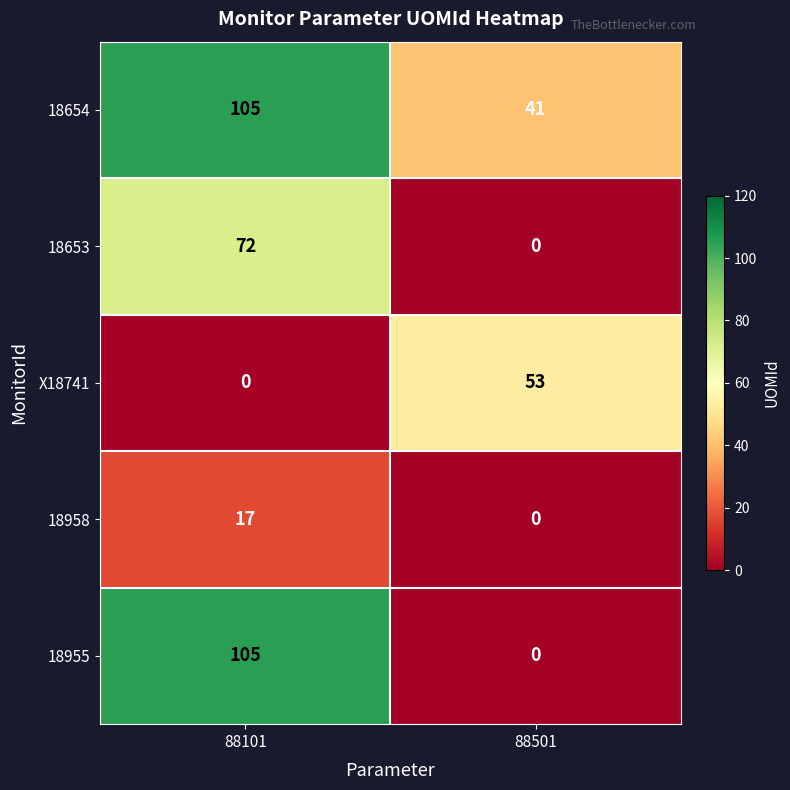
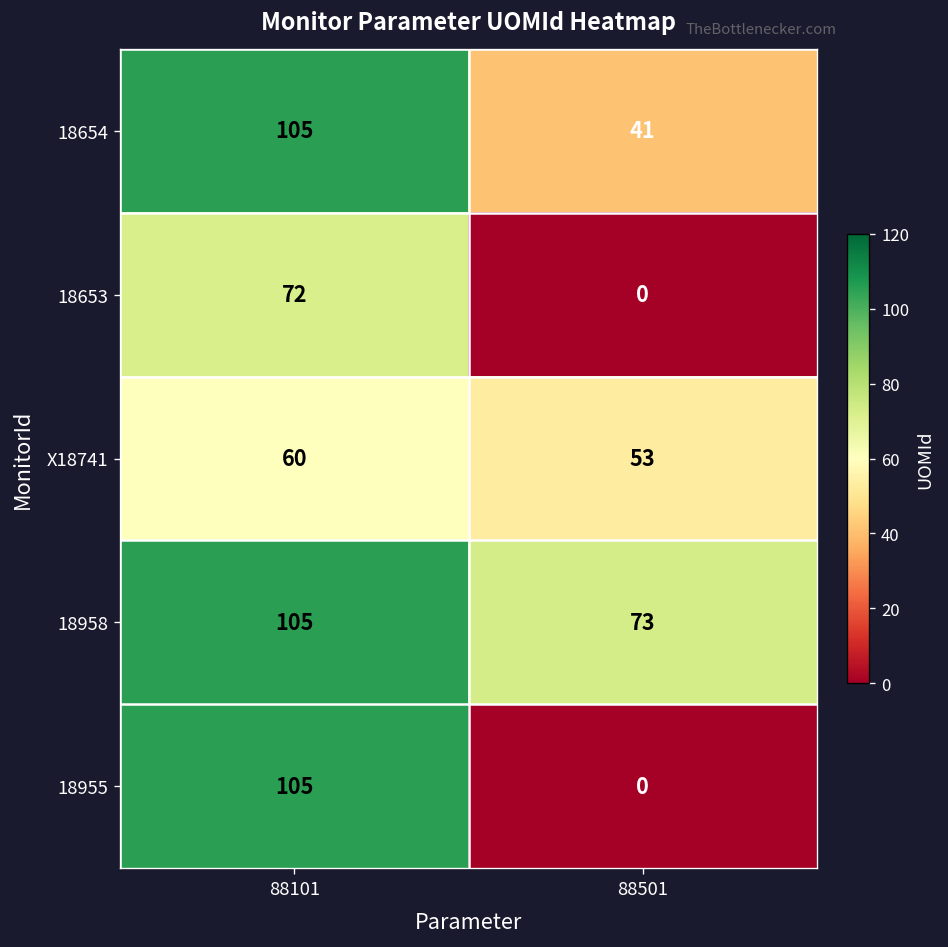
X18741, 88101: 0 -> 60
18958, 88101: 17 -> 105
18958, 88501: 0 -> 73
